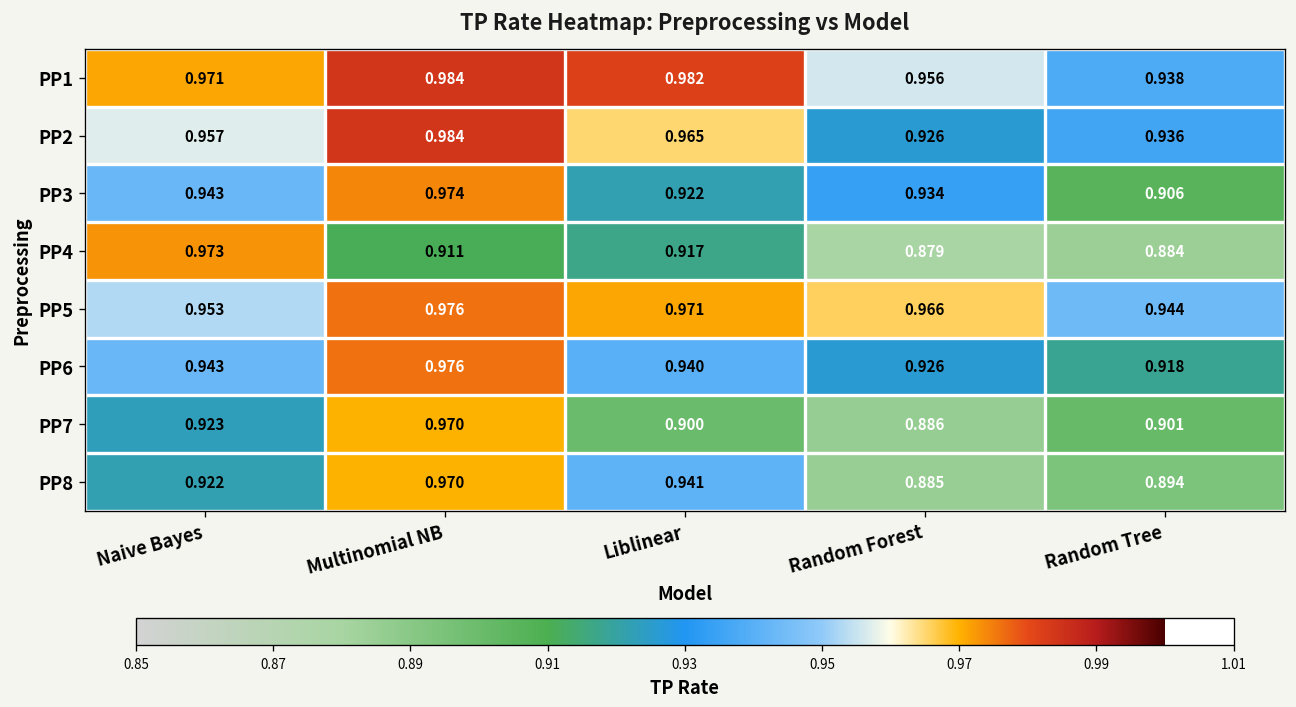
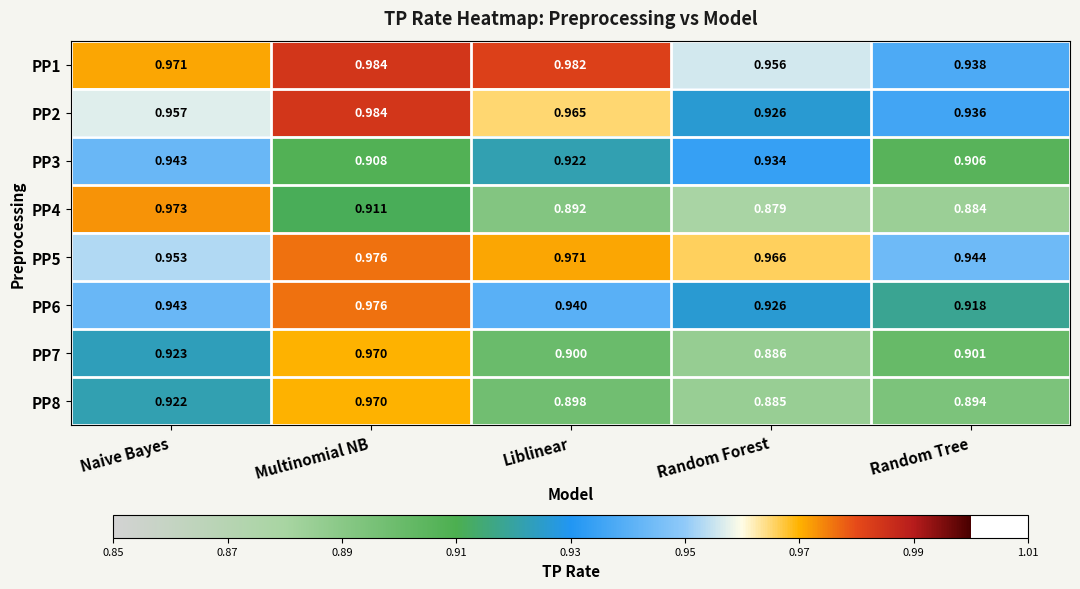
PP3, Multinomial NB: 0.974 -> 0.908
PP4, Liblinear: 0.917 -> 0.892
PP8, Liblinear: 0.941 -> 0.898
